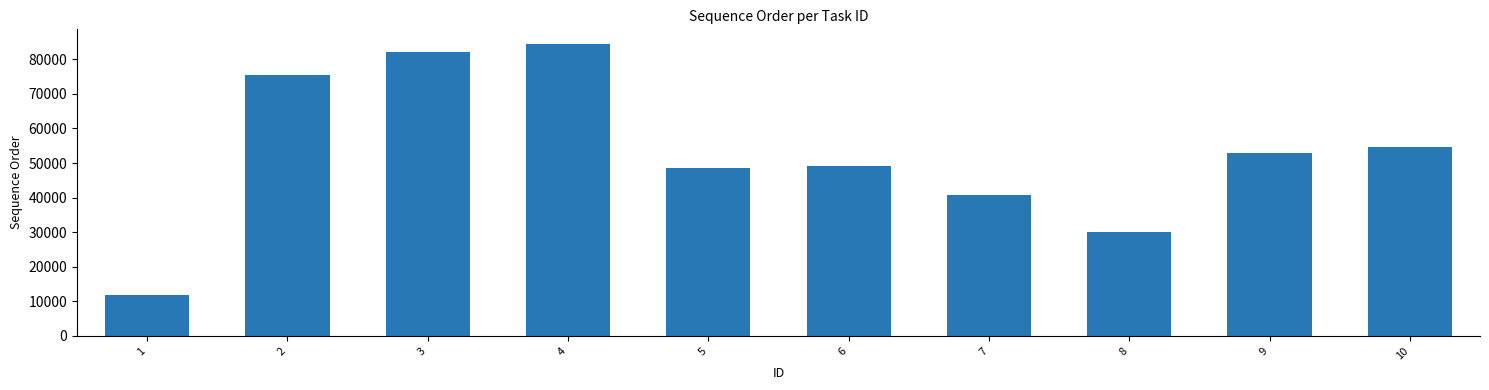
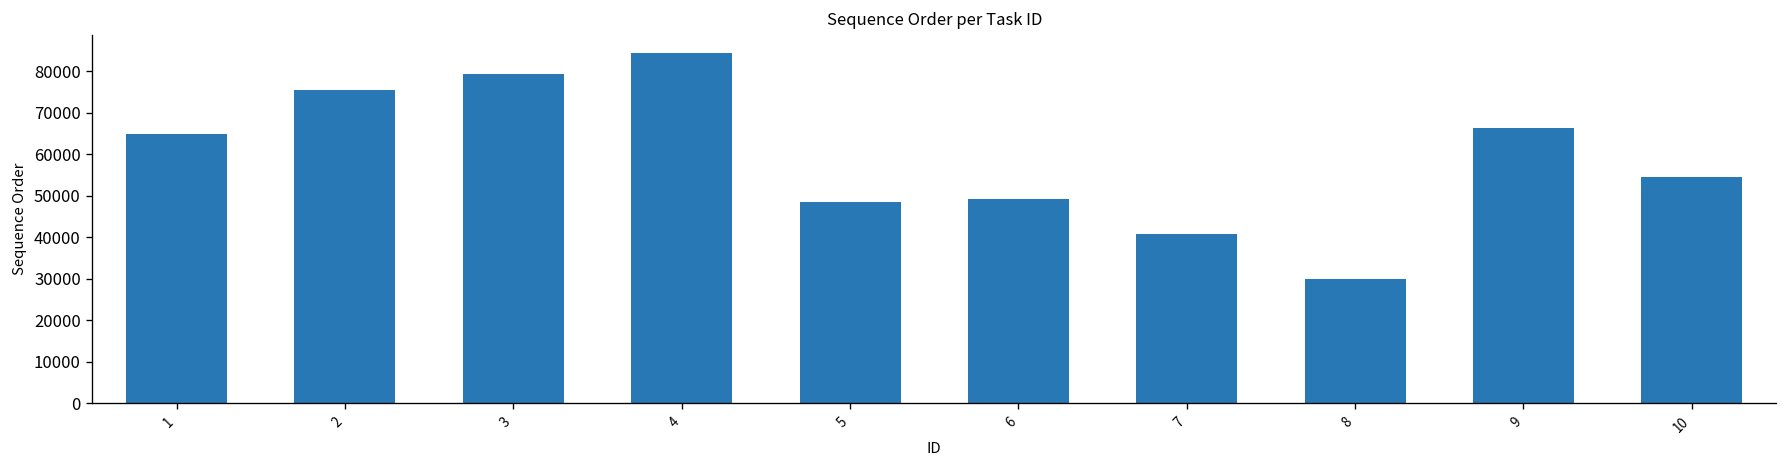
1: 12000 -> 65000
3: 82000 -> 79000
9: 53000 -> 66000
